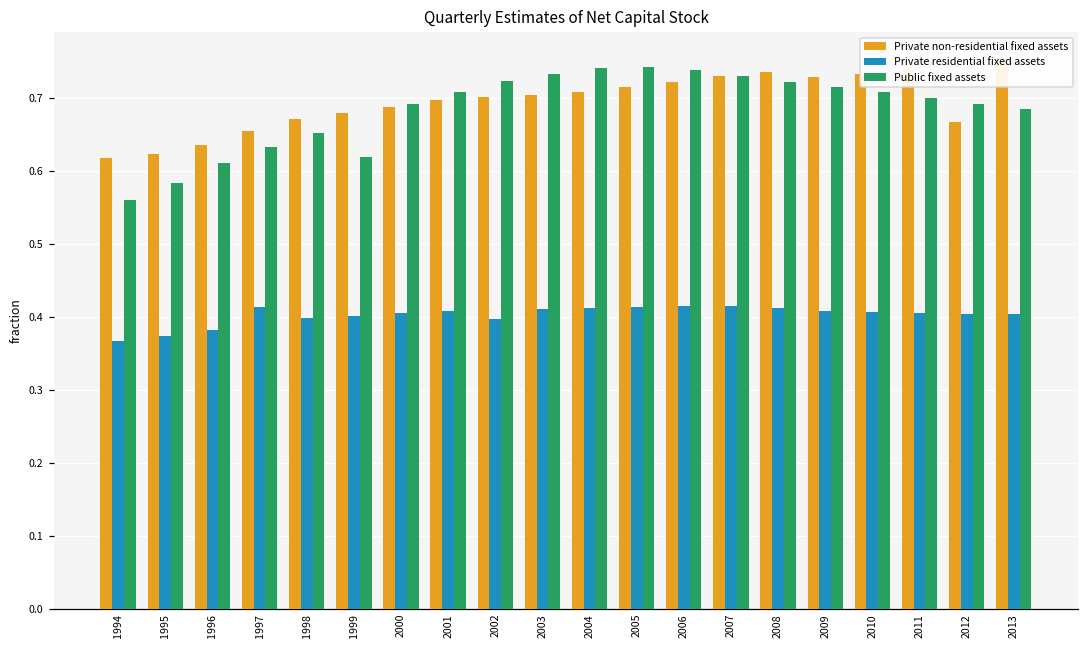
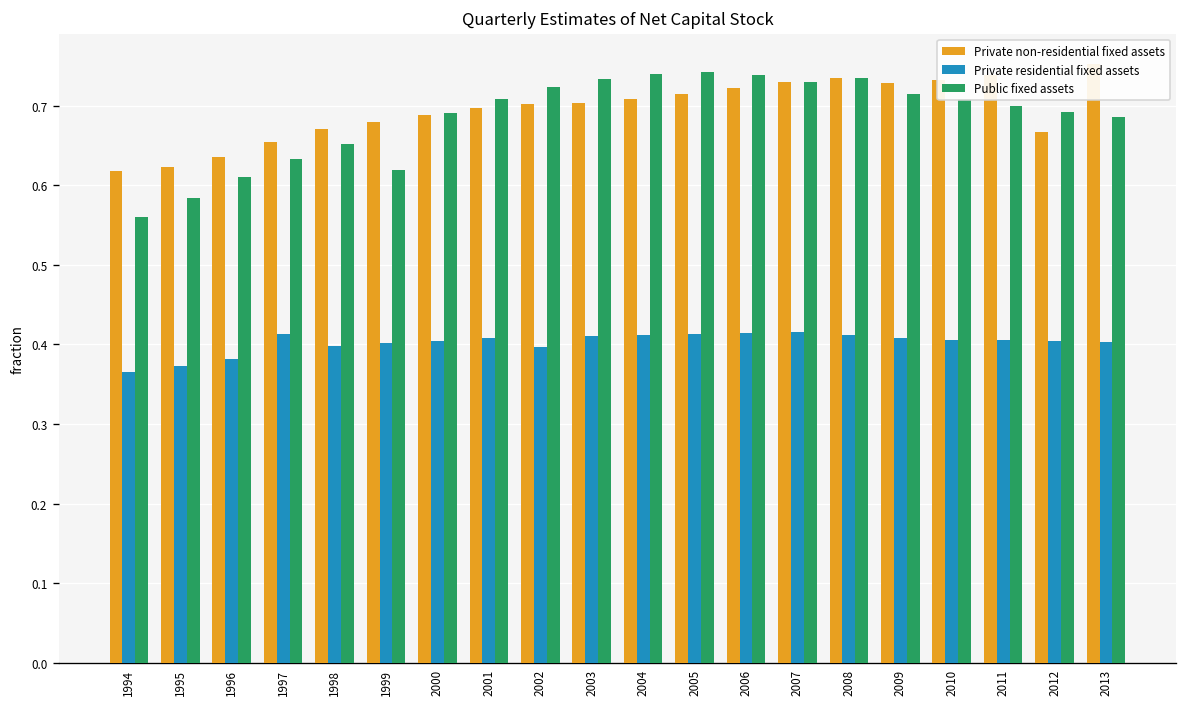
Public fixed assets, 2008: 0.72 -> 0.74
